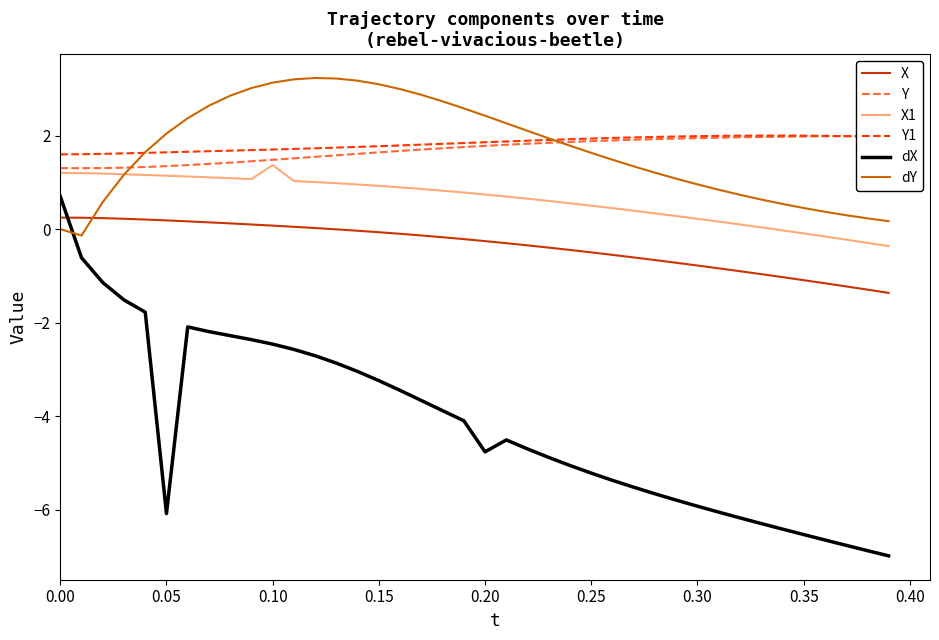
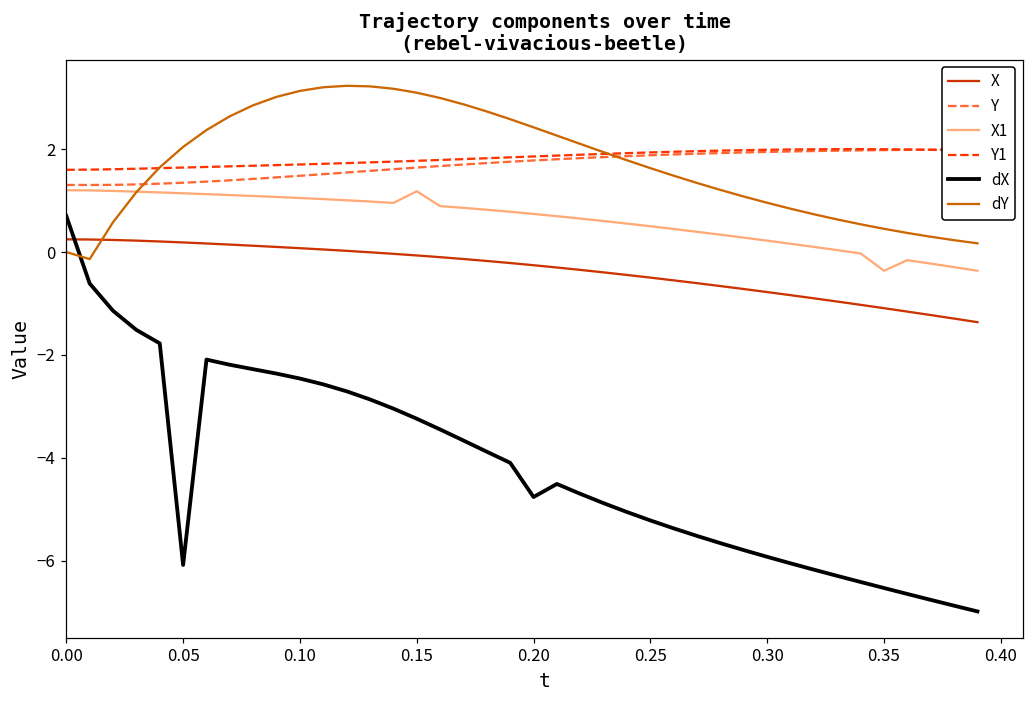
X1, 0.10: 1.4 -> 1.1
X1, 0.15: 0.9 -> 1.2
X1, 0.35: -0.1 -> -0.4
